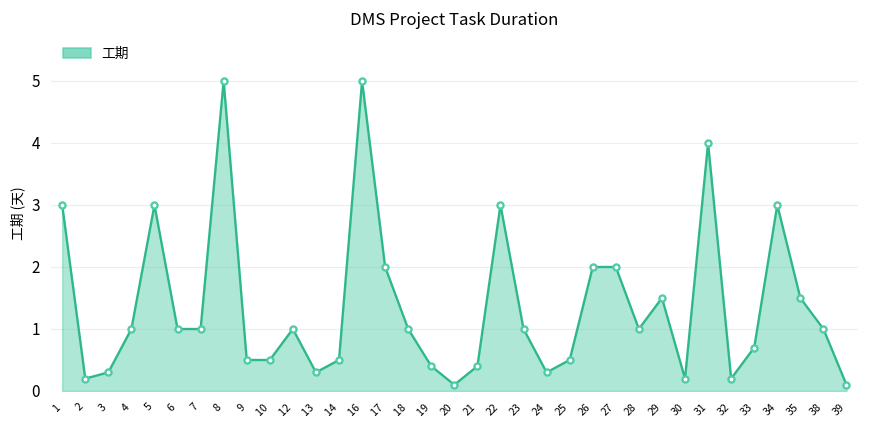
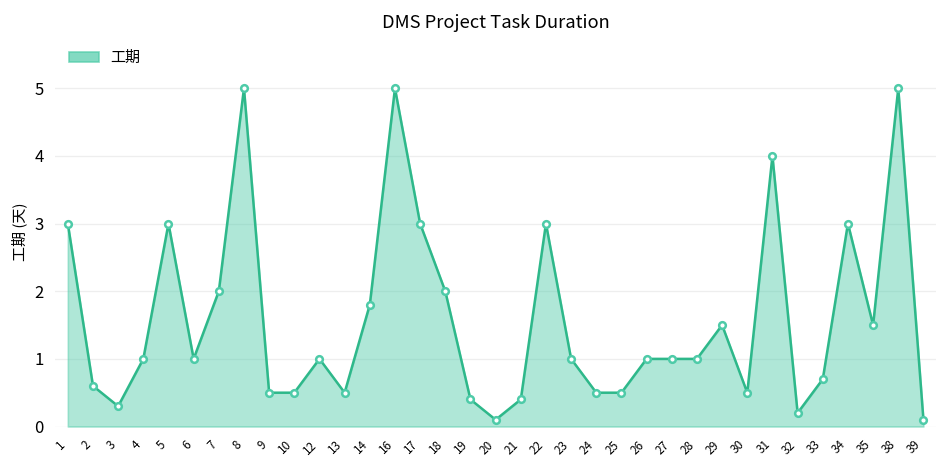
2: 0.2 -> 0.6
7: 1 -> 2
13: 0.3 -> 0.5
14: 0.5 -> 1.8
17: 2 -> 3
18: 1 -> 2
24: 0.3 -> 0.5
26: 2 -> 1
27: 2 -> 1
30: 0.2 -> 0.5
38: 1 -> 5
